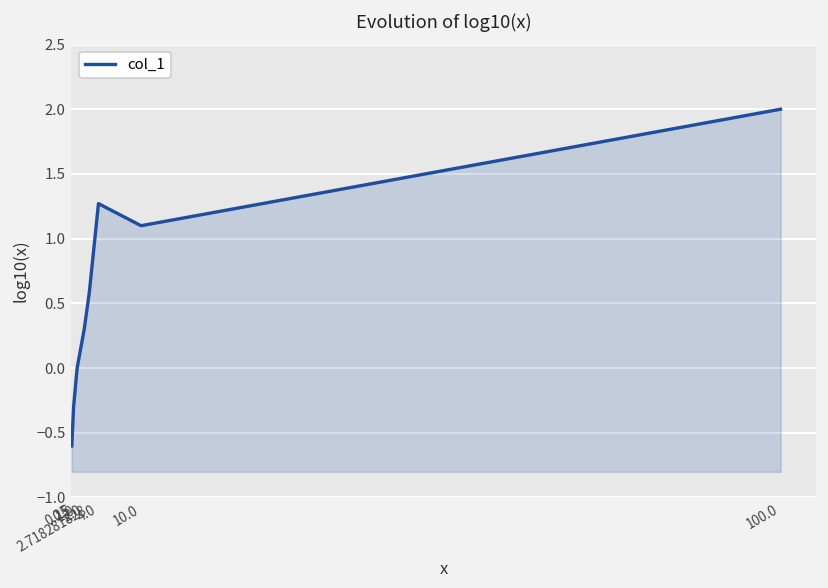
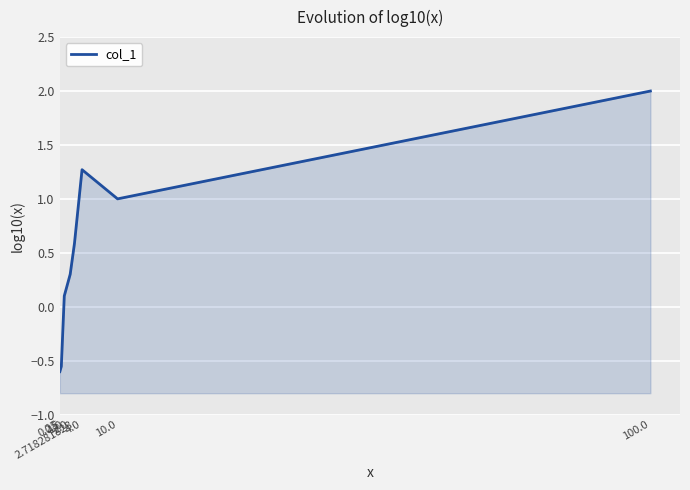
0.5: -0.30 -> -0.55
1.0: 0.0 -> 0.1
10.0: 1.1 -> 1.0
